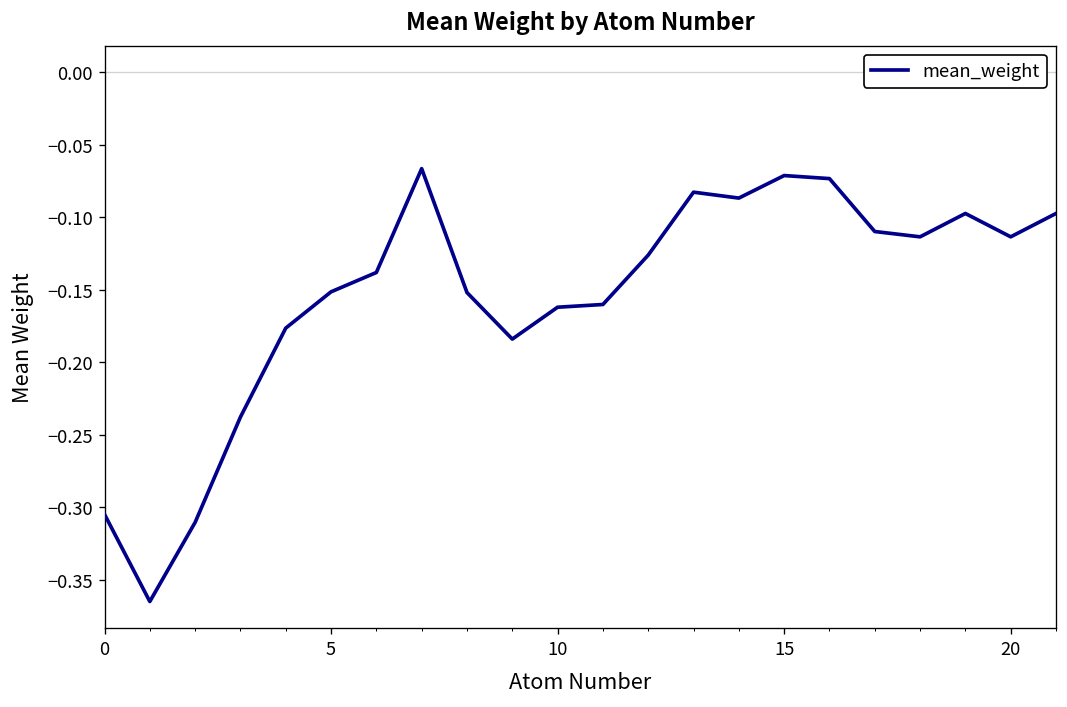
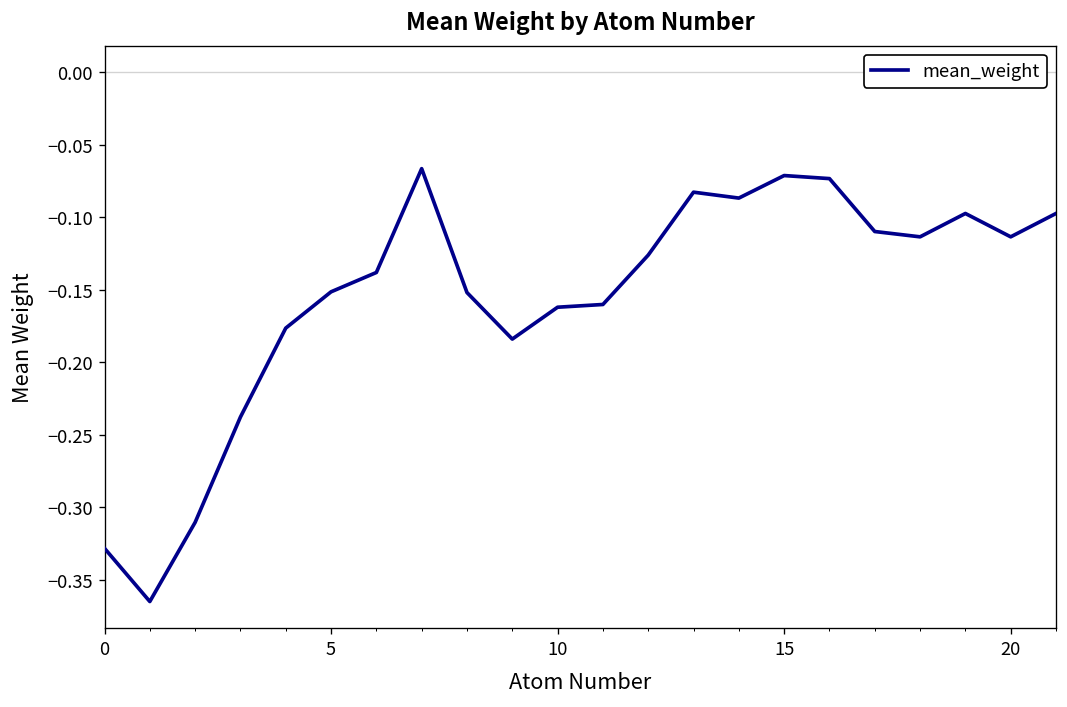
0: -0.305 -> -0.328
